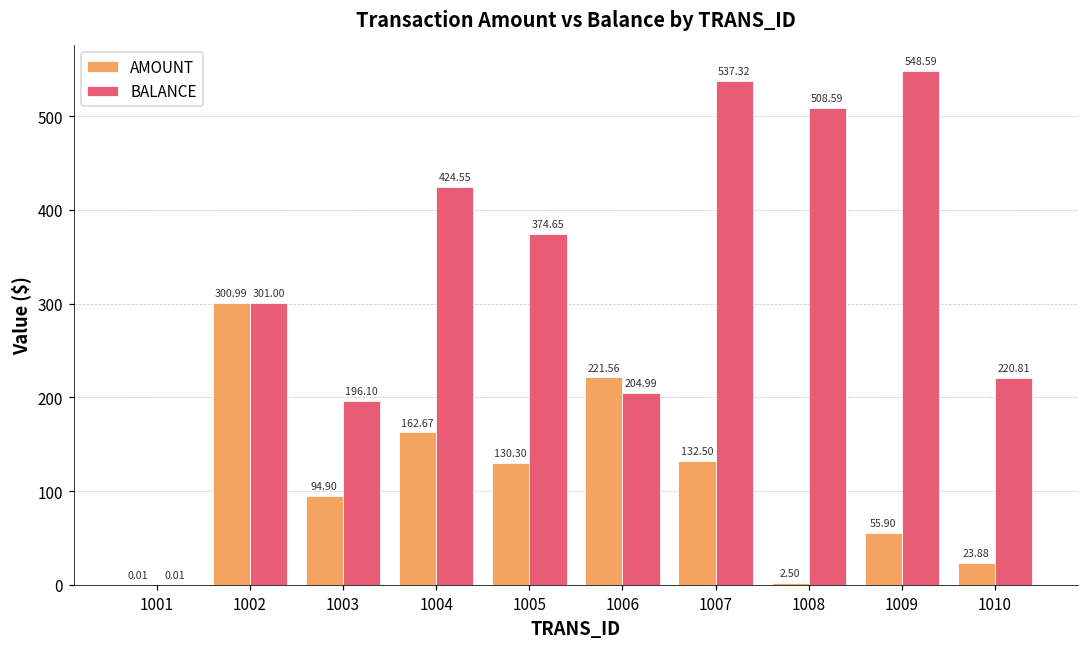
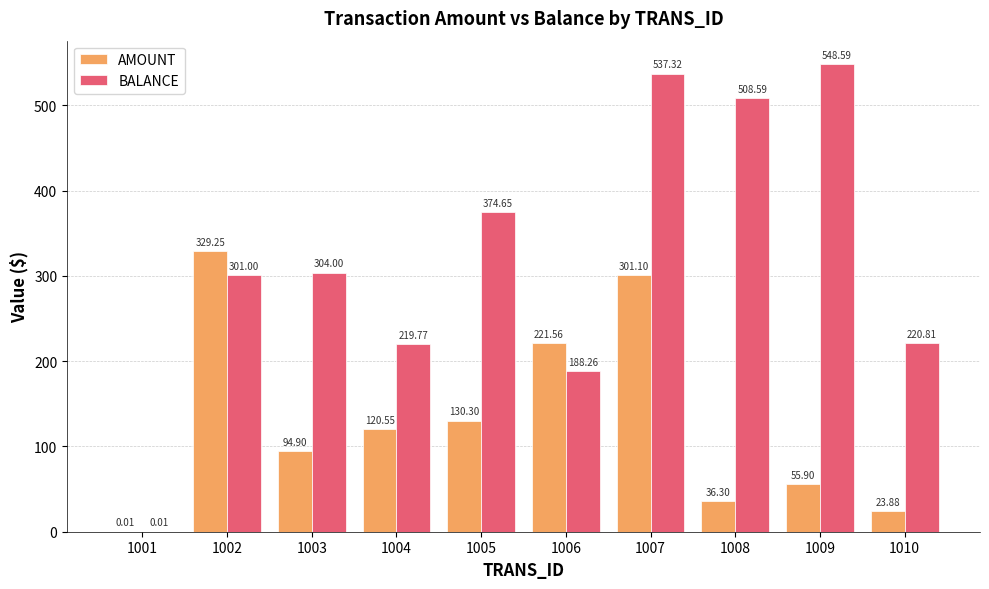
AMOUNT, 1002: 300.99 -> 329.25
BALANCE, 1003: 196.10 -> 304.00
AMOUNT, 1004: 162.67 -> 120.55
BALANCE, 1004: 424.55 -> 219.77
BALANCE, 1006: 204.99 -> 188.26
AMOUNT, 1007: 132.50 -> 301.10
AMOUNT, 1008: 2.50 -> 36.30
